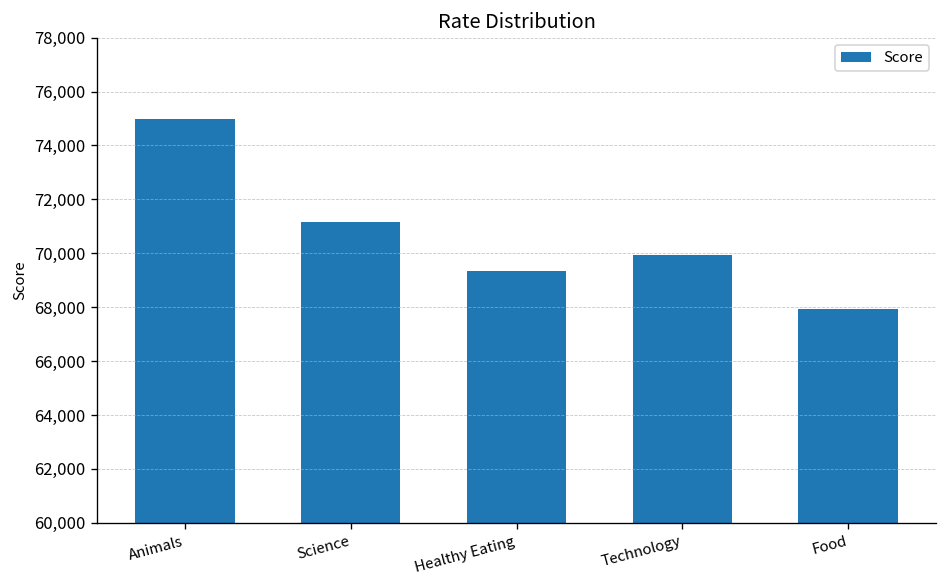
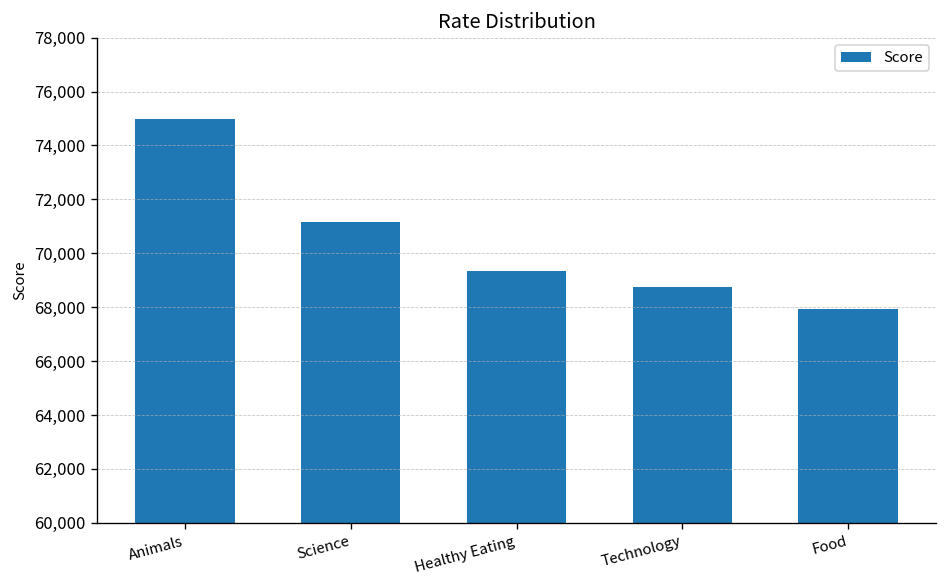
Technology: 70,000 -> 68,700
